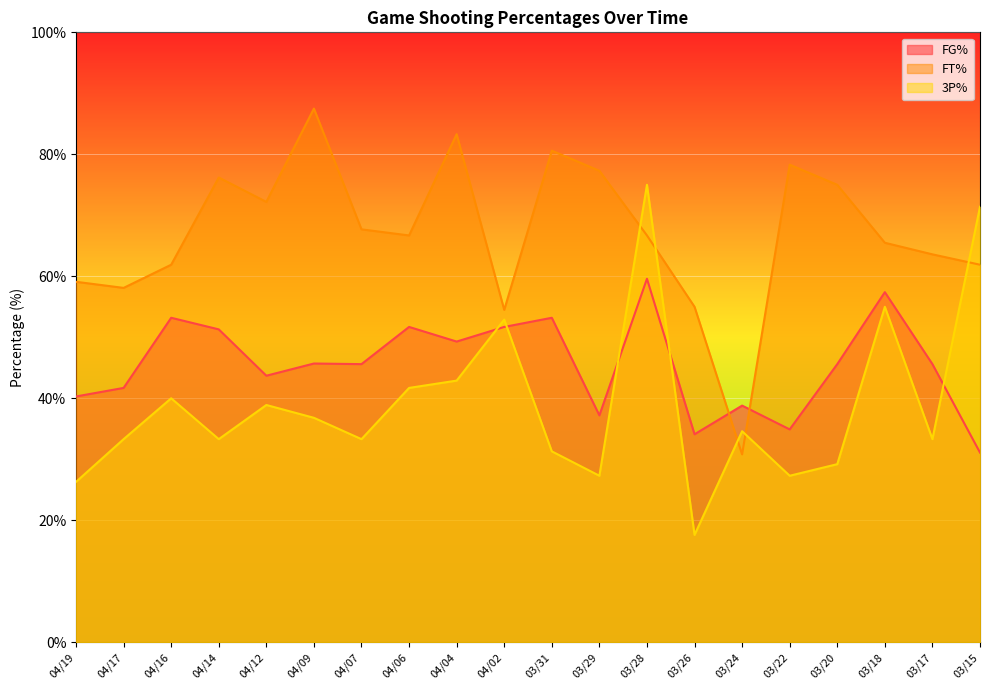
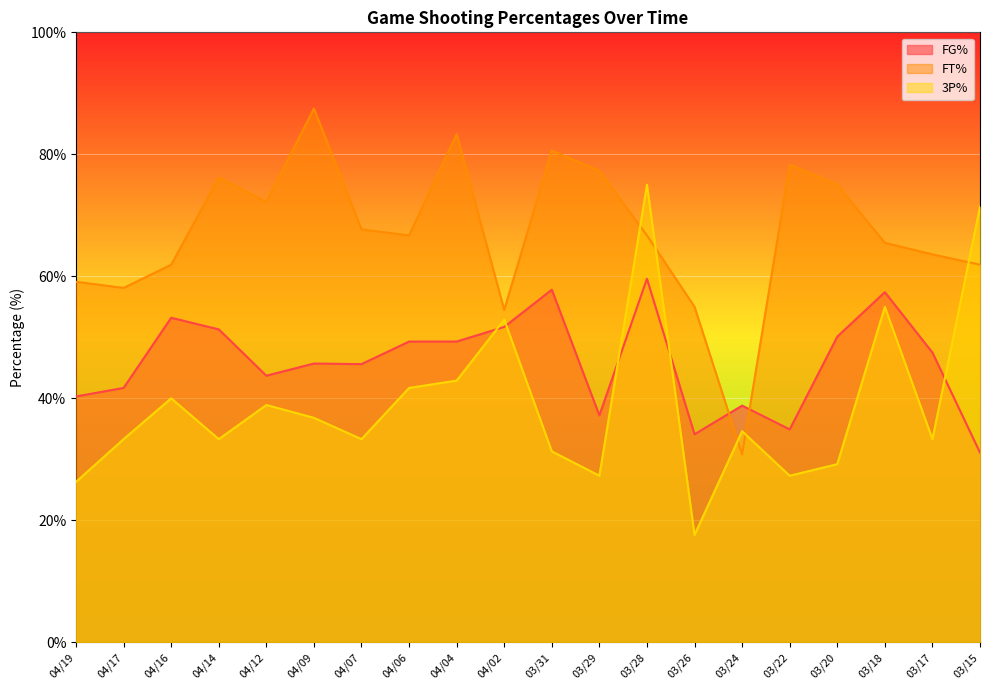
FG%, 04/06: 52% -> 49%
FG%, 03/31: 53% -> 58%
FG%, 03/20: 46% -> 50%
FG%, 03/17: 46% -> 48%
